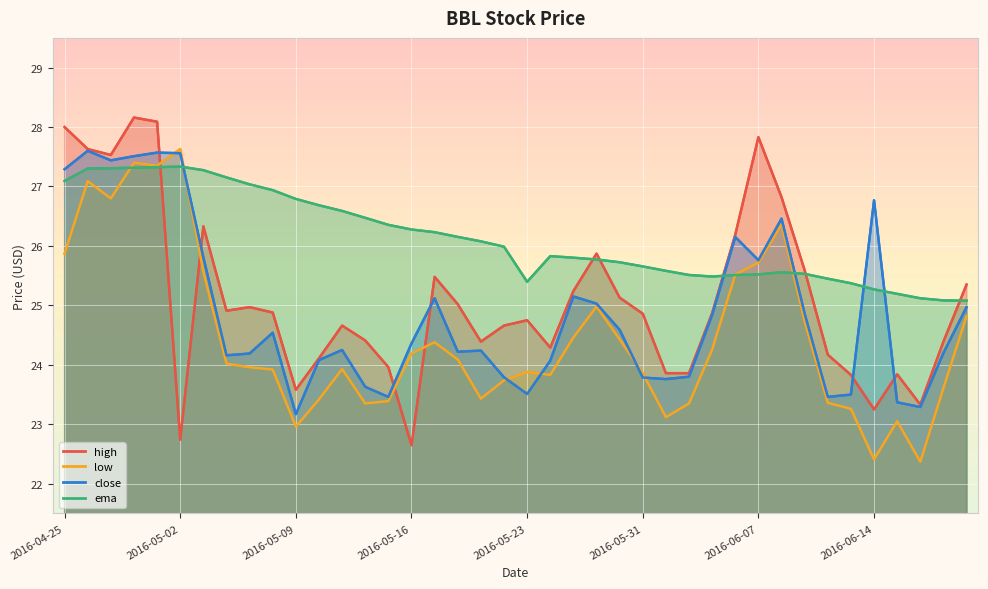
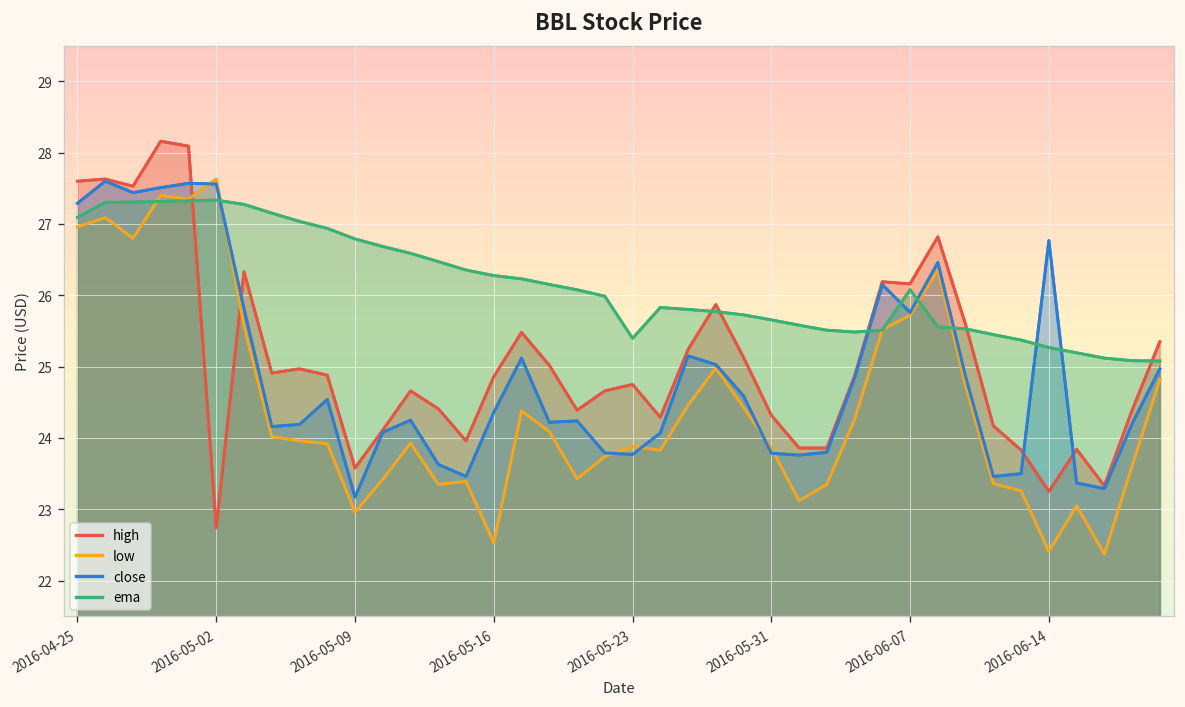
high, 2016-04-25: 28.0 -> 27.6
low, 2016-04-25: 25.9 -> 27.0
high, 2016-05-16: 22.6 -> 24.9
low, 2016-05-16: 24.2 -> 22.5
close, 2016-05-23: 23.5 -> 23.8
high, 2016-05-31: 24.9 -> 24.3
high, 2016-06-07: 27.8 -> 26.2
ema, 2016-06-07: 25.5 -> 26.1
